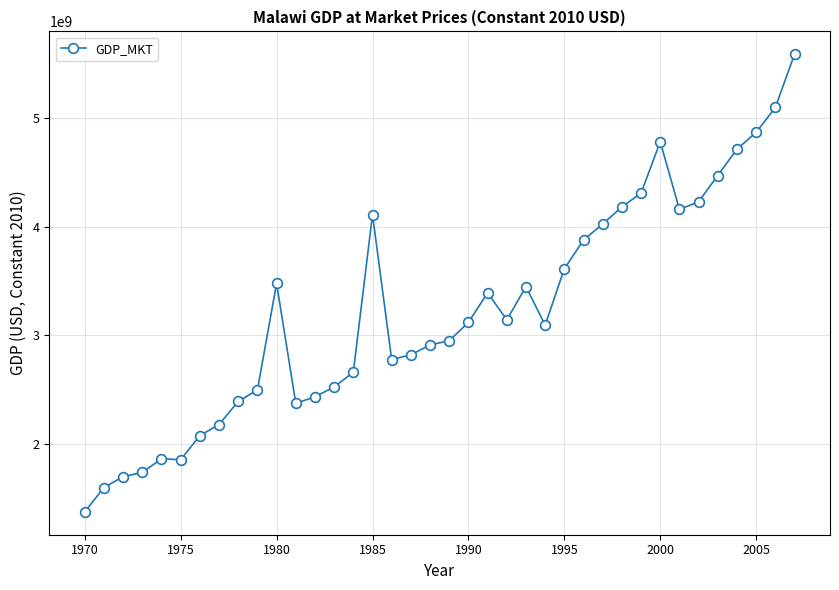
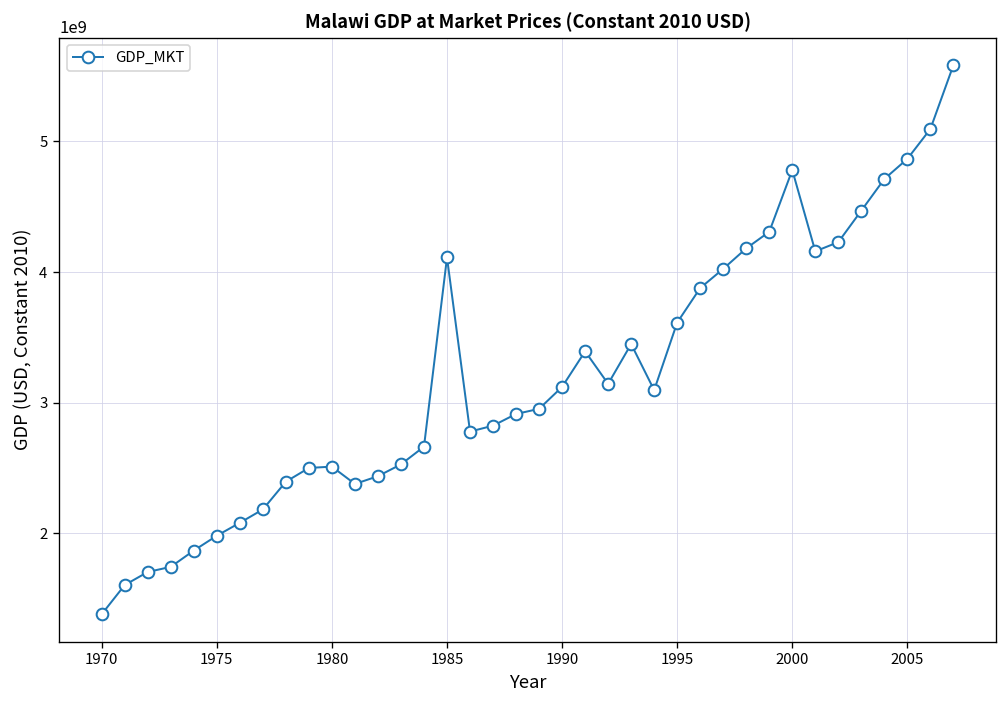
1975: 1860000000 -> 1980000000
1980: 3480000000 -> 2510000000
